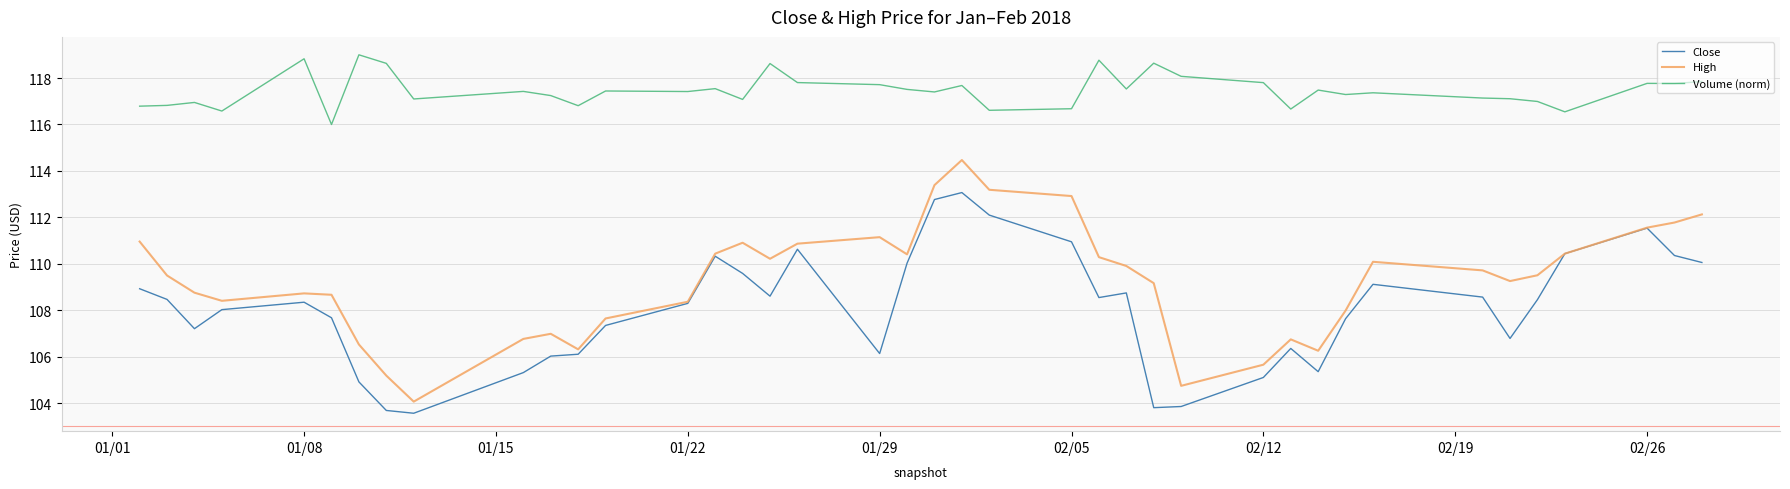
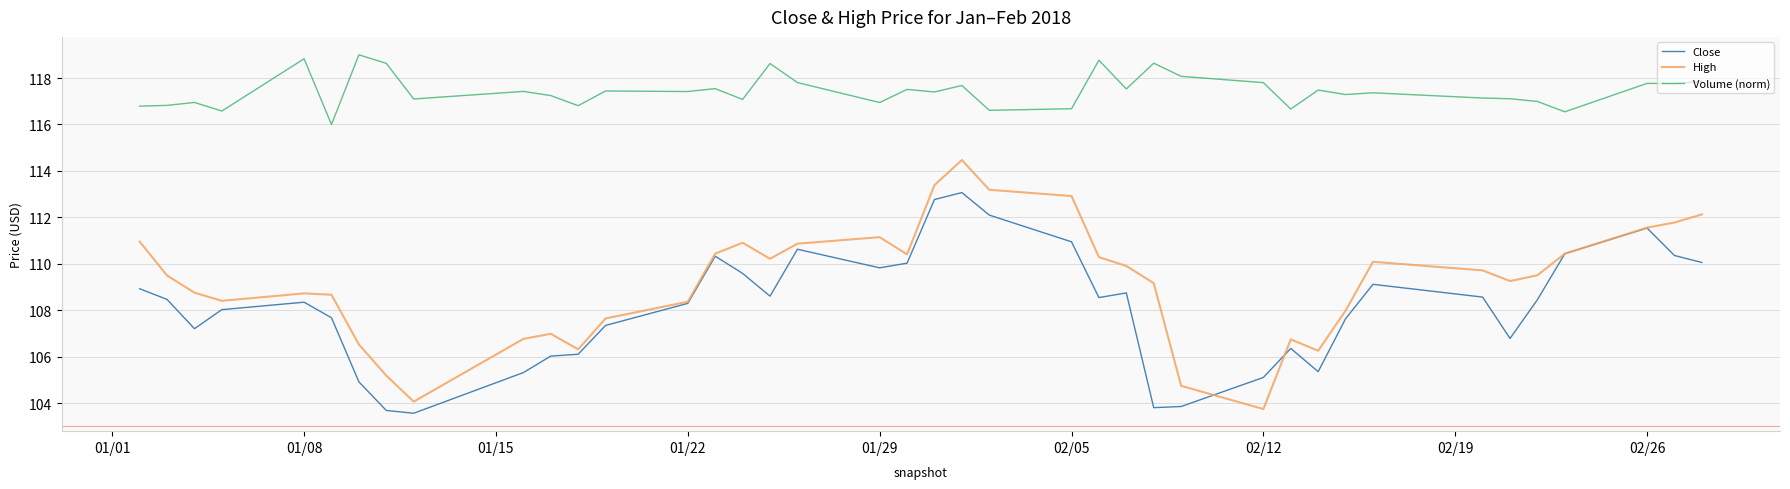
Close, 01/29: 106.1 -> 109.8
Volume (norm), 01/29: 117.7 -> 116.9
High, 02/12: 105.7 -> 103.8
